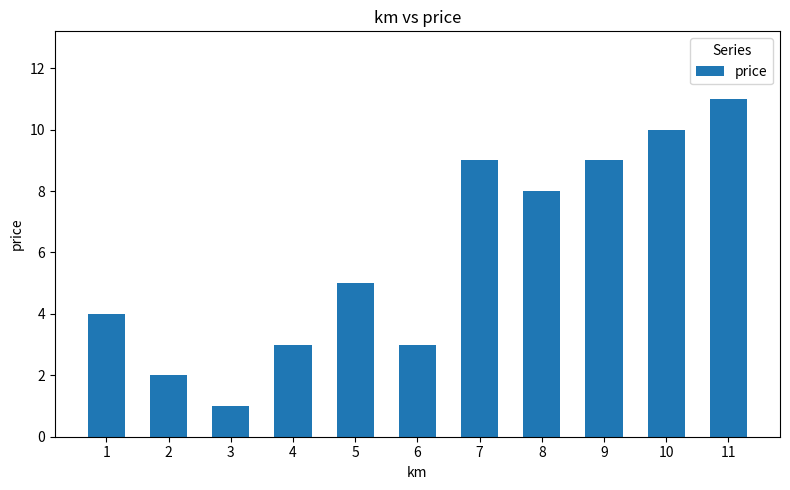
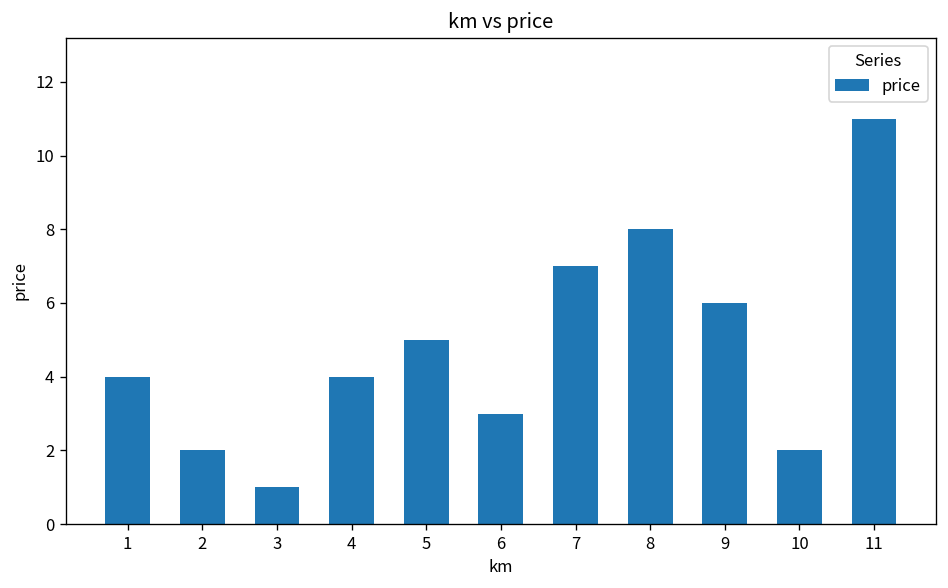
4: 3 -> 4
7: 9 -> 7
9: 9 -> 6
10: 10 -> 2
